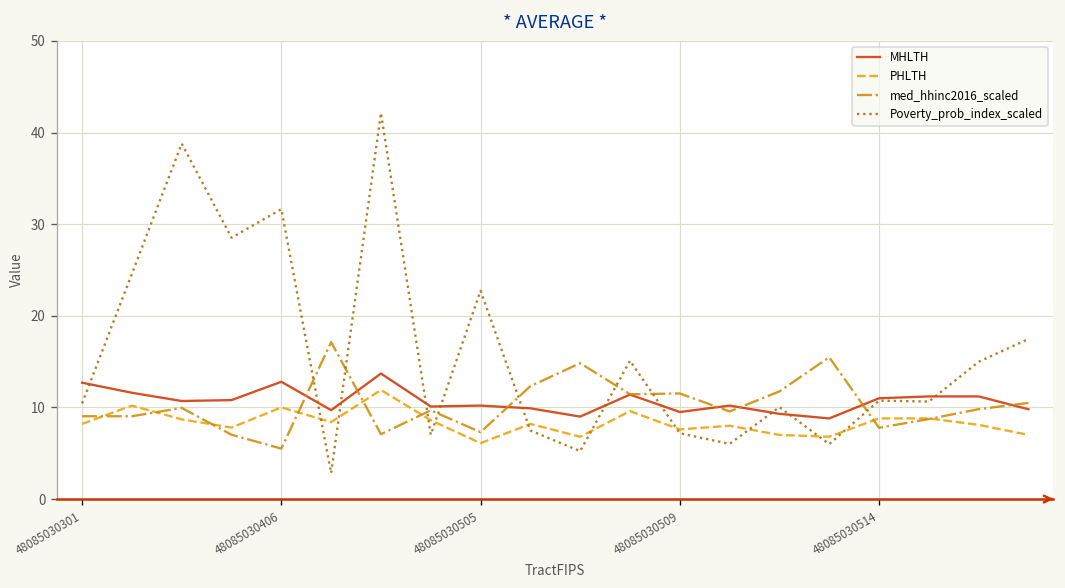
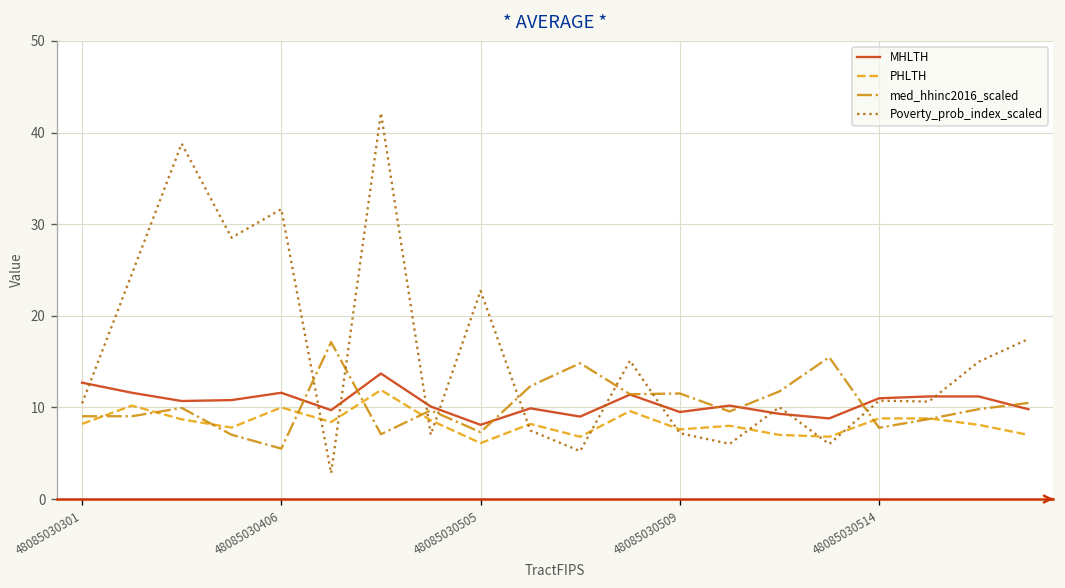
MHLTH, 48085030406: 13 -> 12
MHLTH, 48085030505: 10 -> 8
